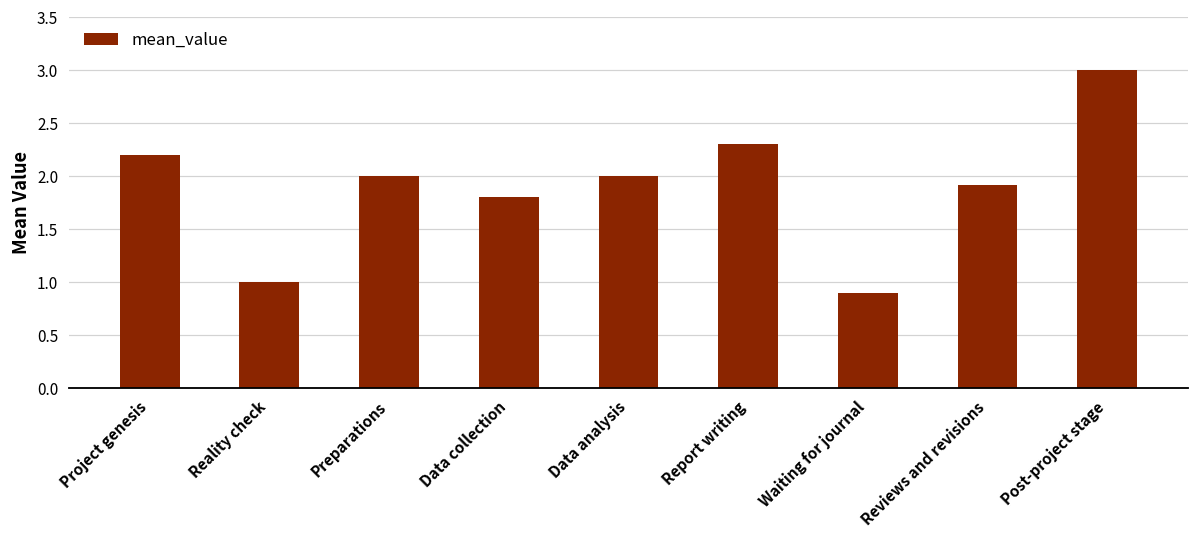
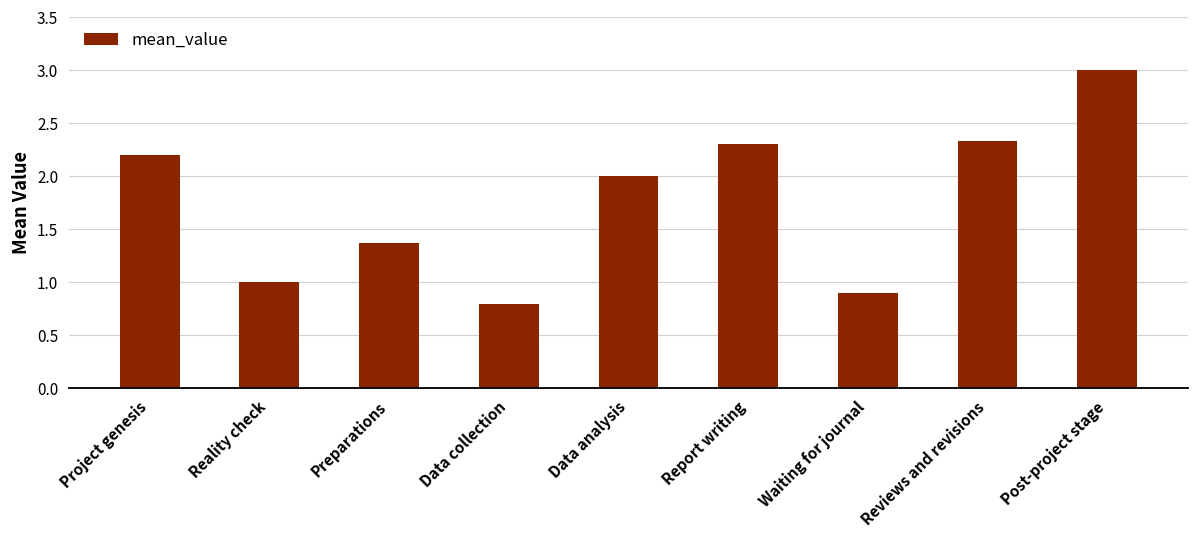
Preparations: 2.0 -> 1.4
Data collection: 1.8 -> 0.8
Reviews and revisions: 1.9 -> 2.3
